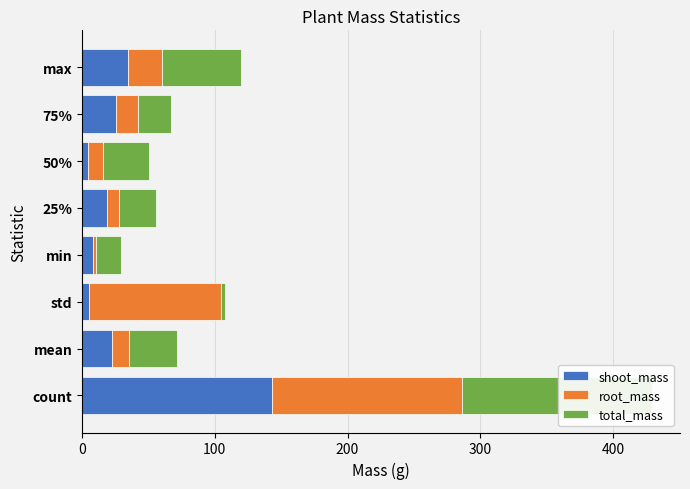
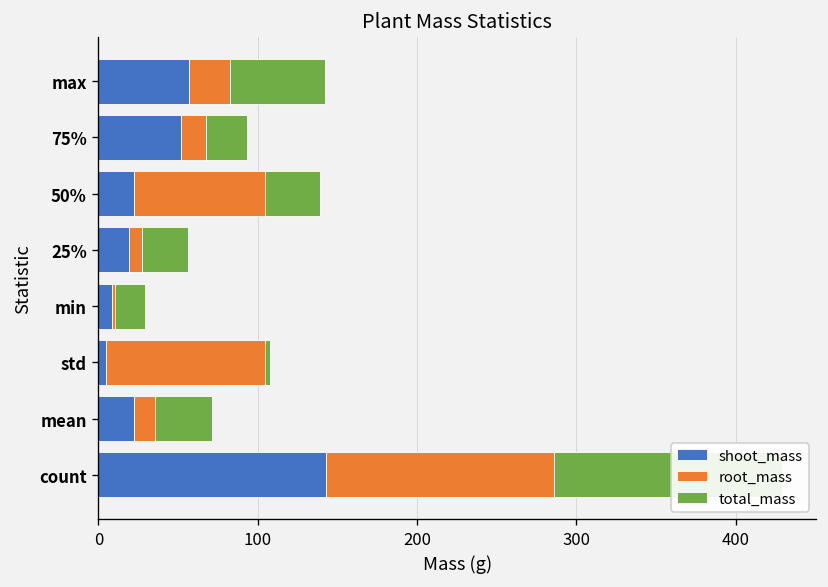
shoot_mass, max: 34 -> 57
shoot_mass, 75%: 26 -> 52
shoot_mass, 50%: 4 -> 22
root_mass, 50%: 11 -> 82
